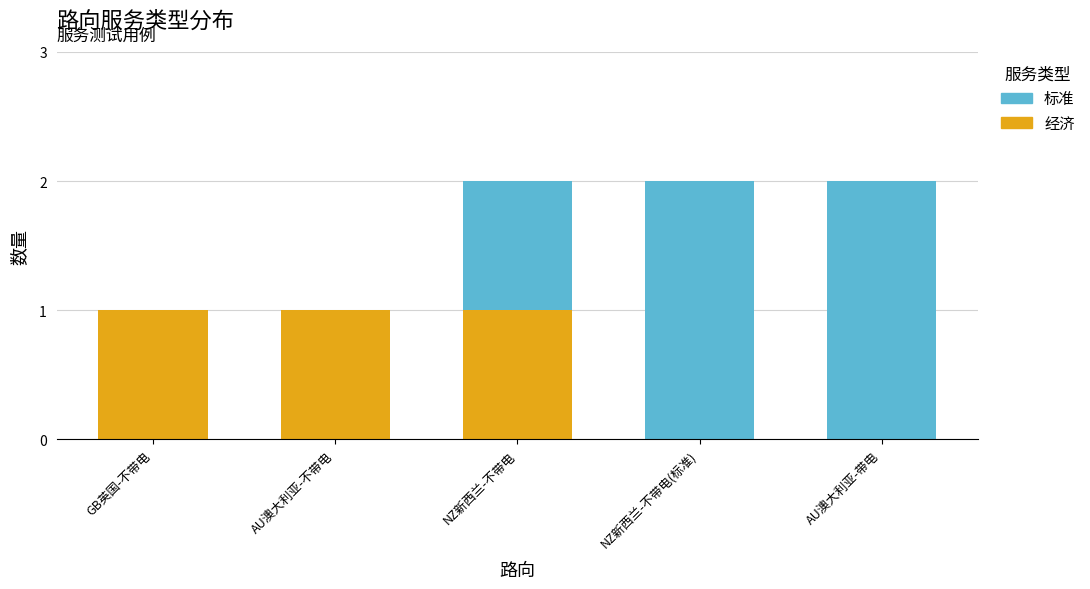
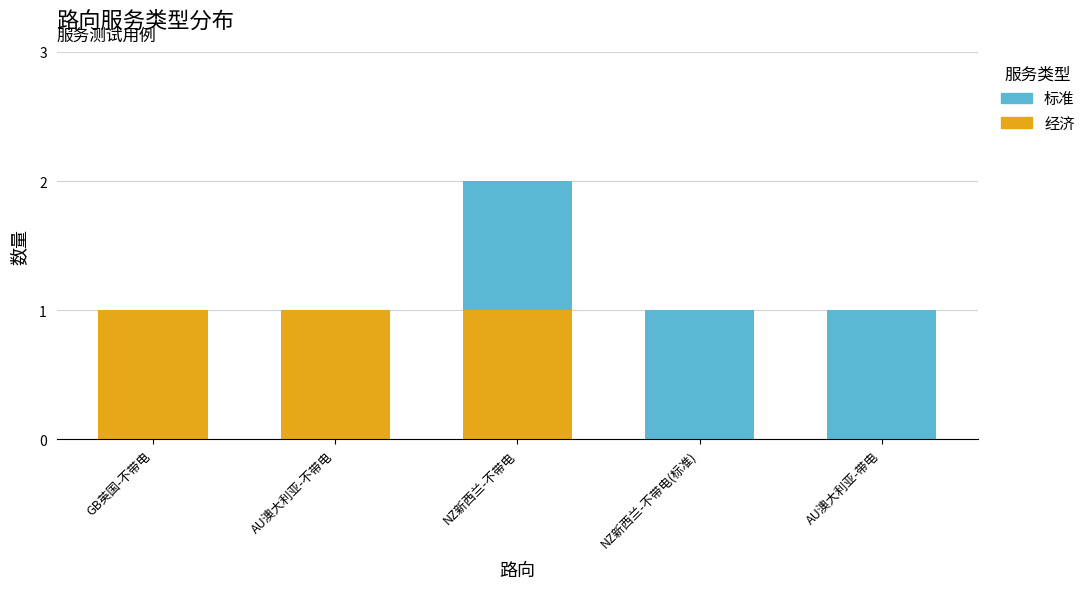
标准, NZ新西兰-不带电(标准): 2 -> 1
标准, AU澳大利亚-带电: 2 -> 1
